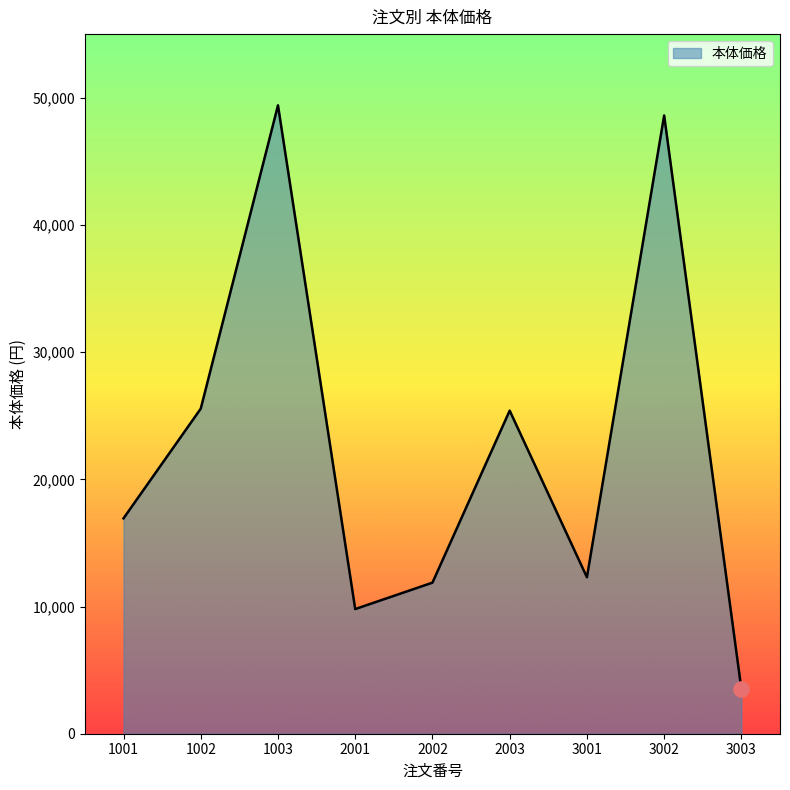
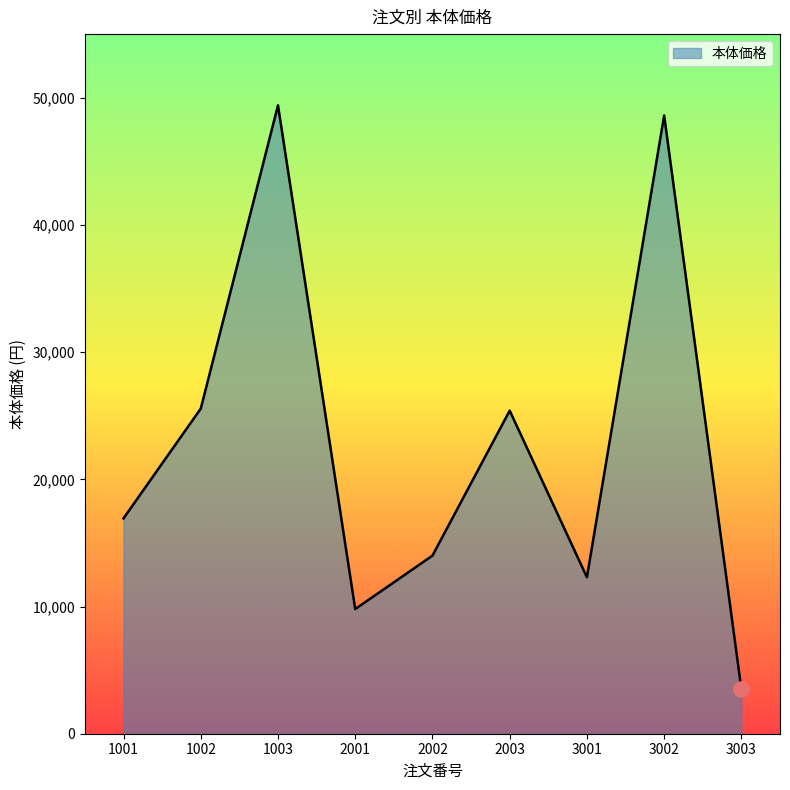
本体価格, 2002: 11,900 -> 14,000
